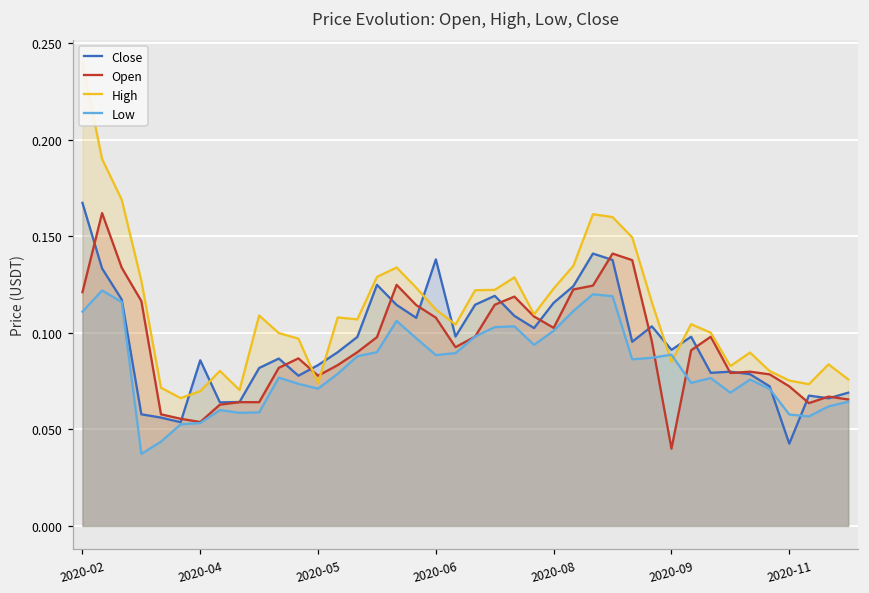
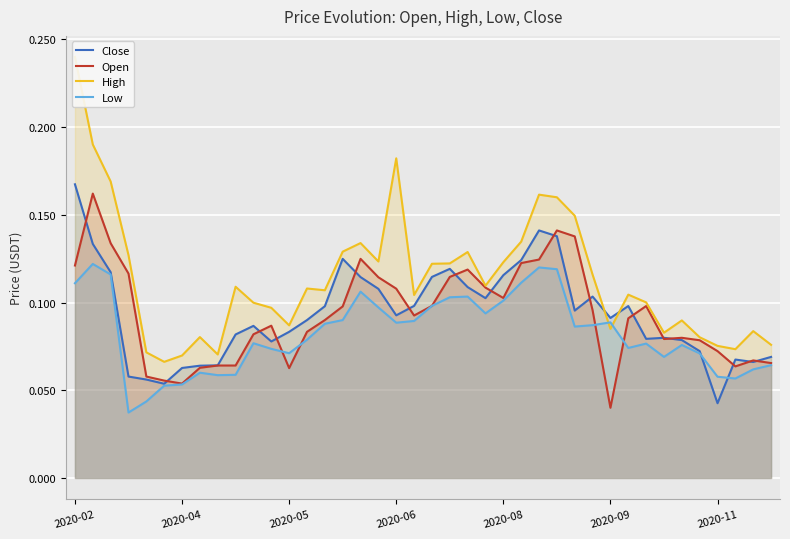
Close, 2020-04: 0.086 -> 0.063
Open, 2020-05: 0.078 -> 0.063
High, 2020-05: 0.074 -> 0.087
Close, 2020-06: 0.138 -> 0.093
High, 2020-06: 0.112 -> 0.182
